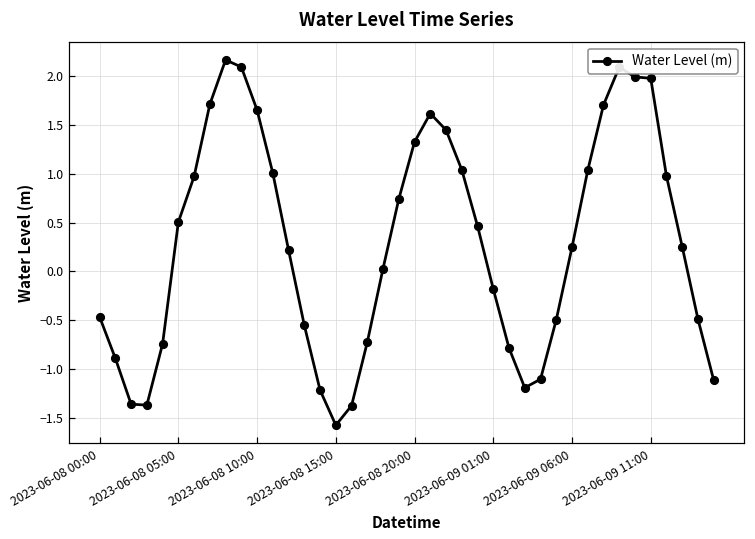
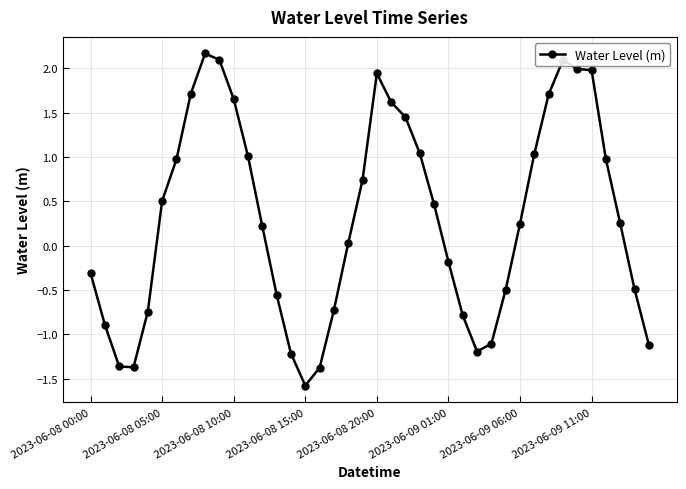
2023-06-08 00:00: -0.5 -> -0.3
2023-06-08 20:00: 1.3 -> 1.9
